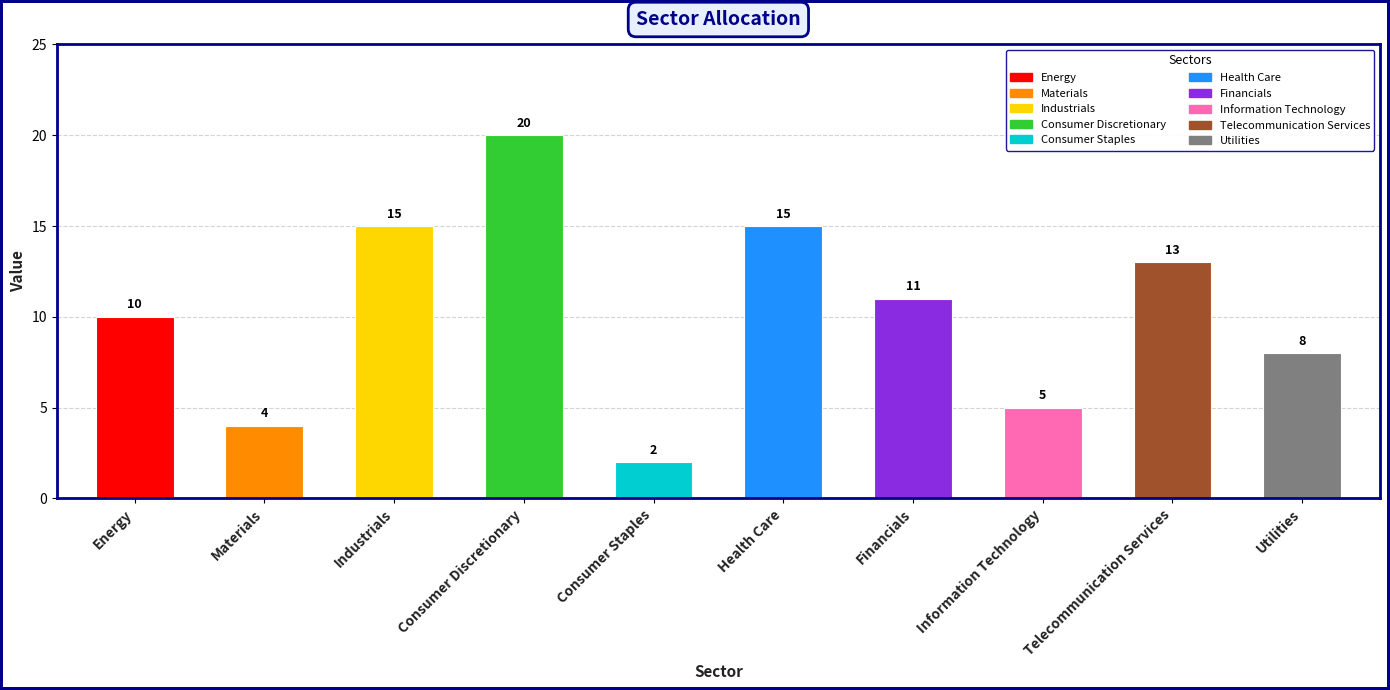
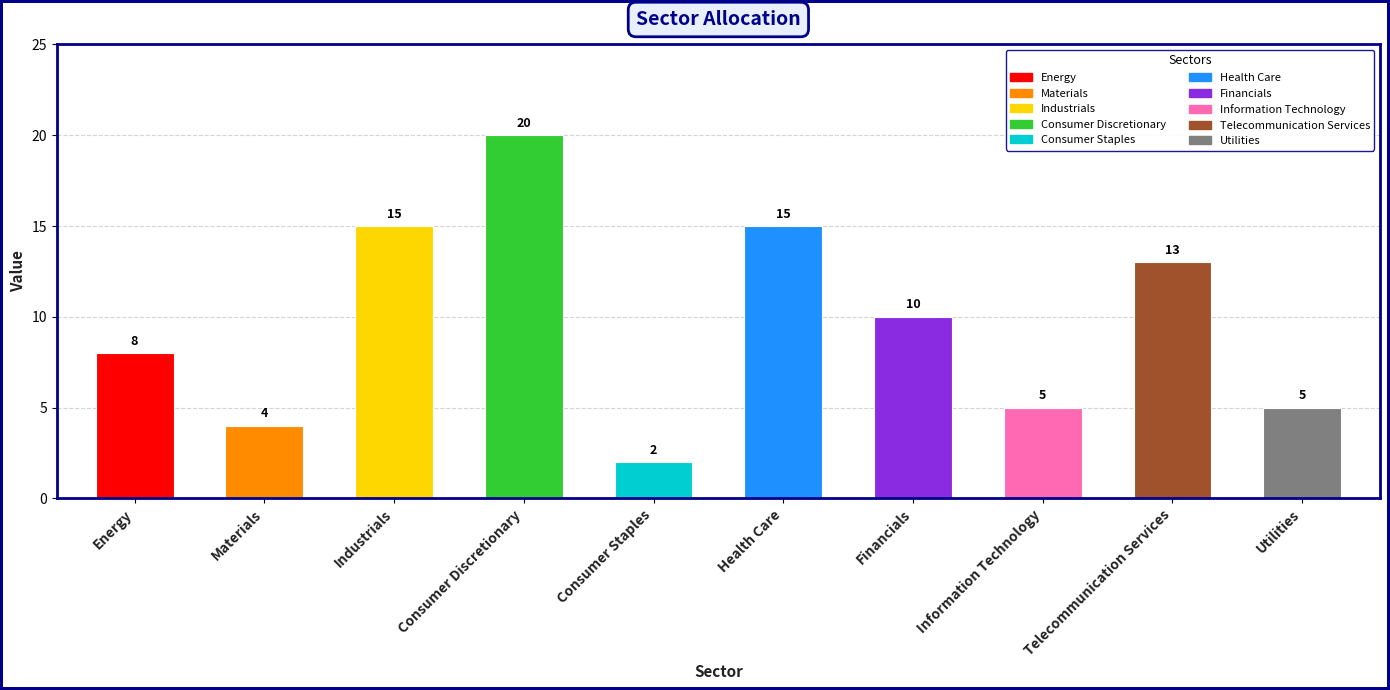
Energy: 10 -> 8
Financials: 11 -> 10
Utilities: 8 -> 5
